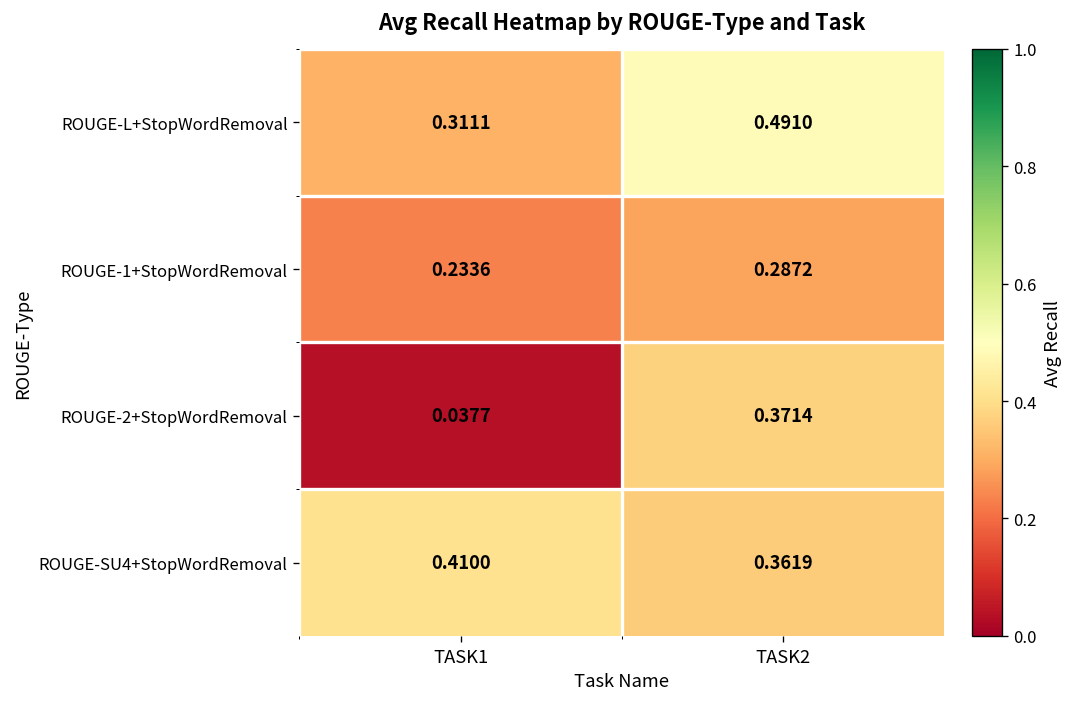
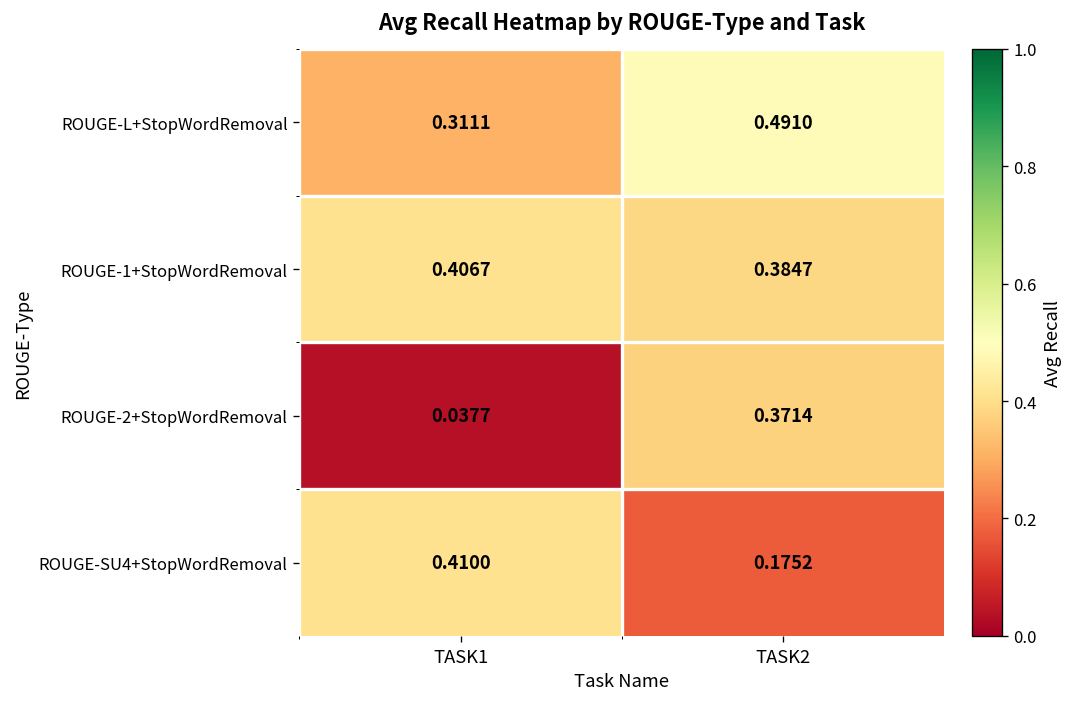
ROUGE-1+StopWordRemoval, TASK1: 0.2336 -> 0.4067
ROUGE-1+StopWordRemoval, TASK2: 0.2872 -> 0.3847
ROUGE-SU4+StopWordRemoval, TASK2: 0.3619 -> 0.1752
